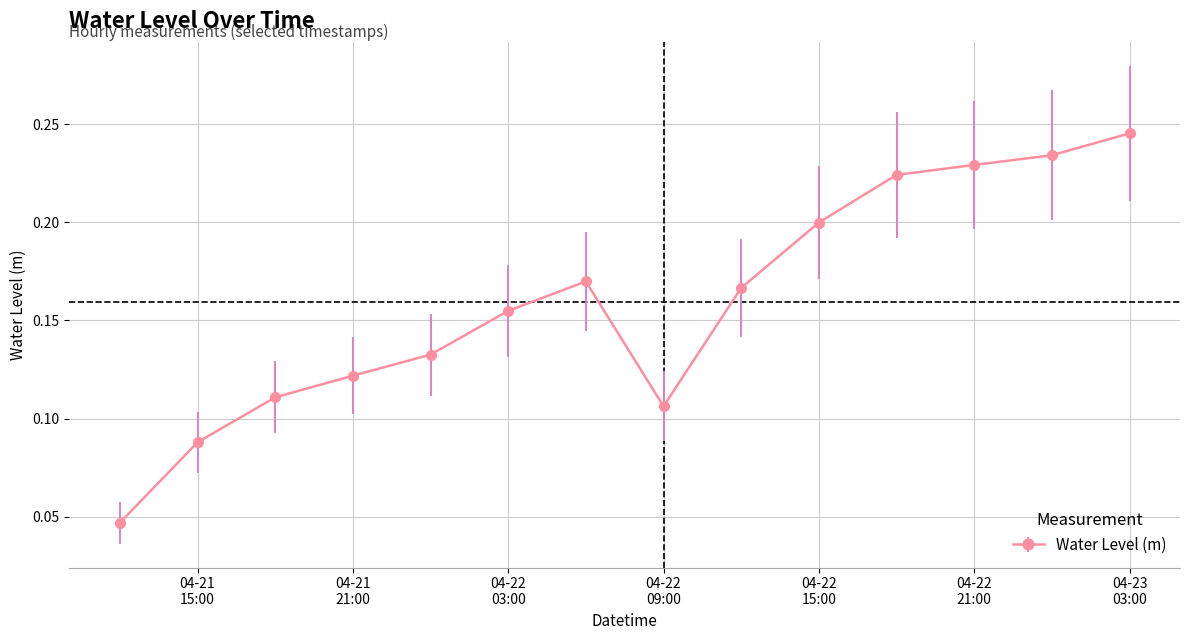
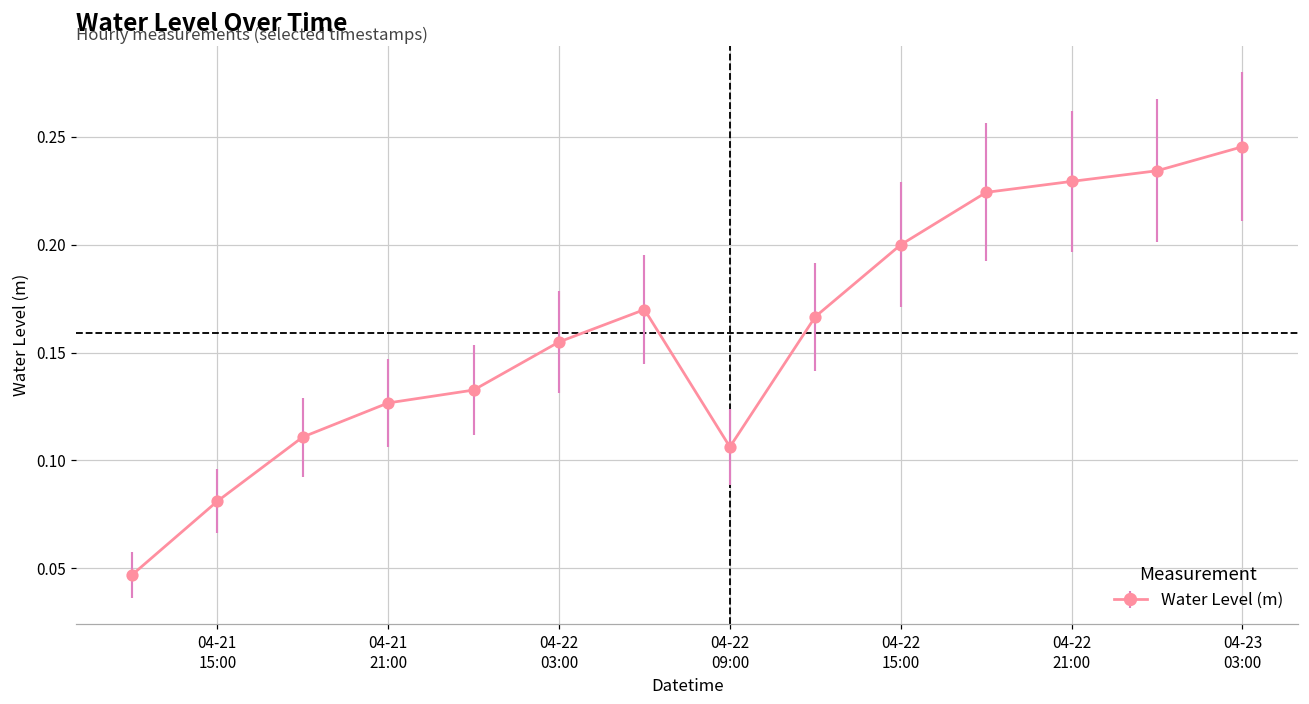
04-21 15:00: 0.088 -> 0.081
04-21 21:00: 0.122 -> 0.127
